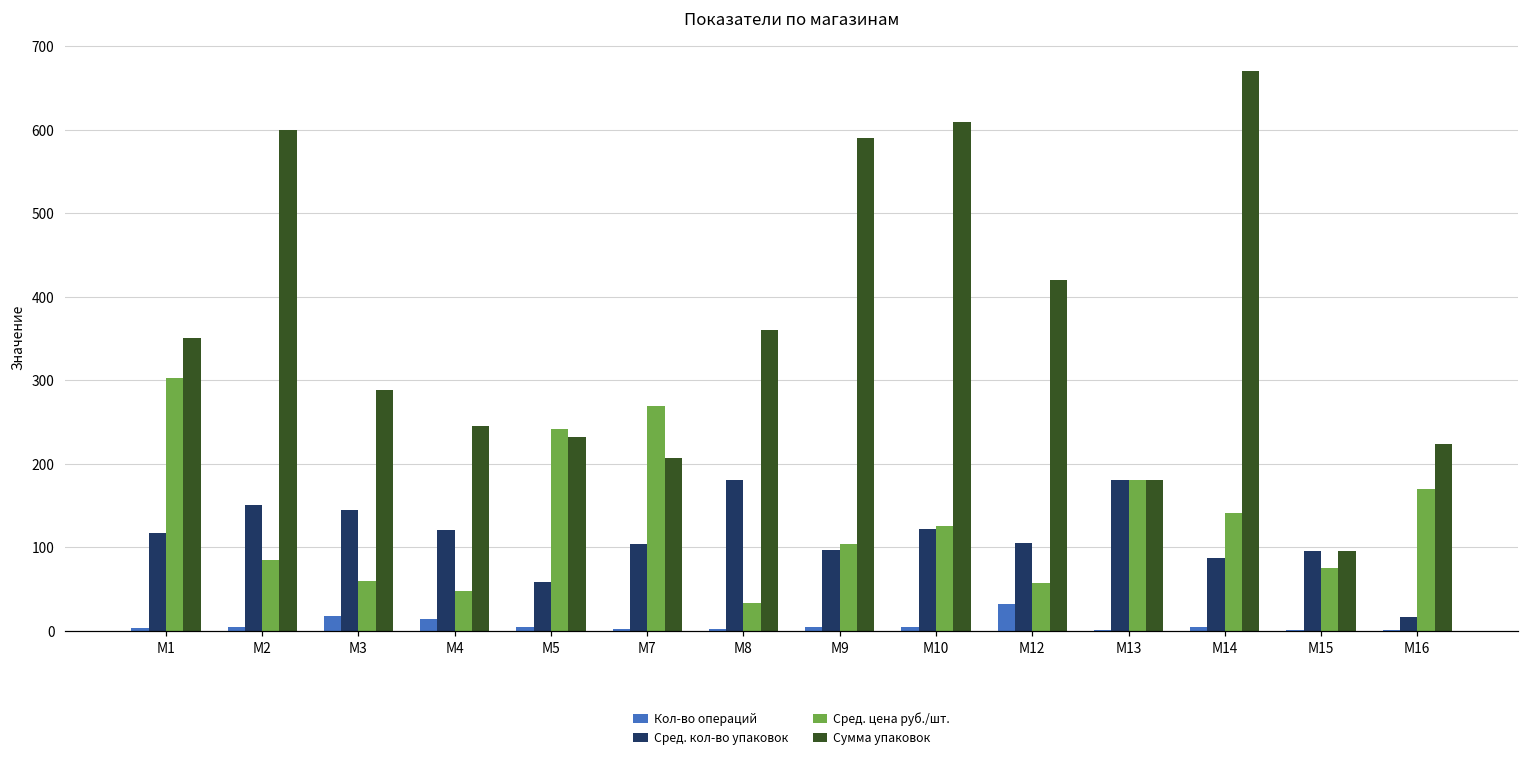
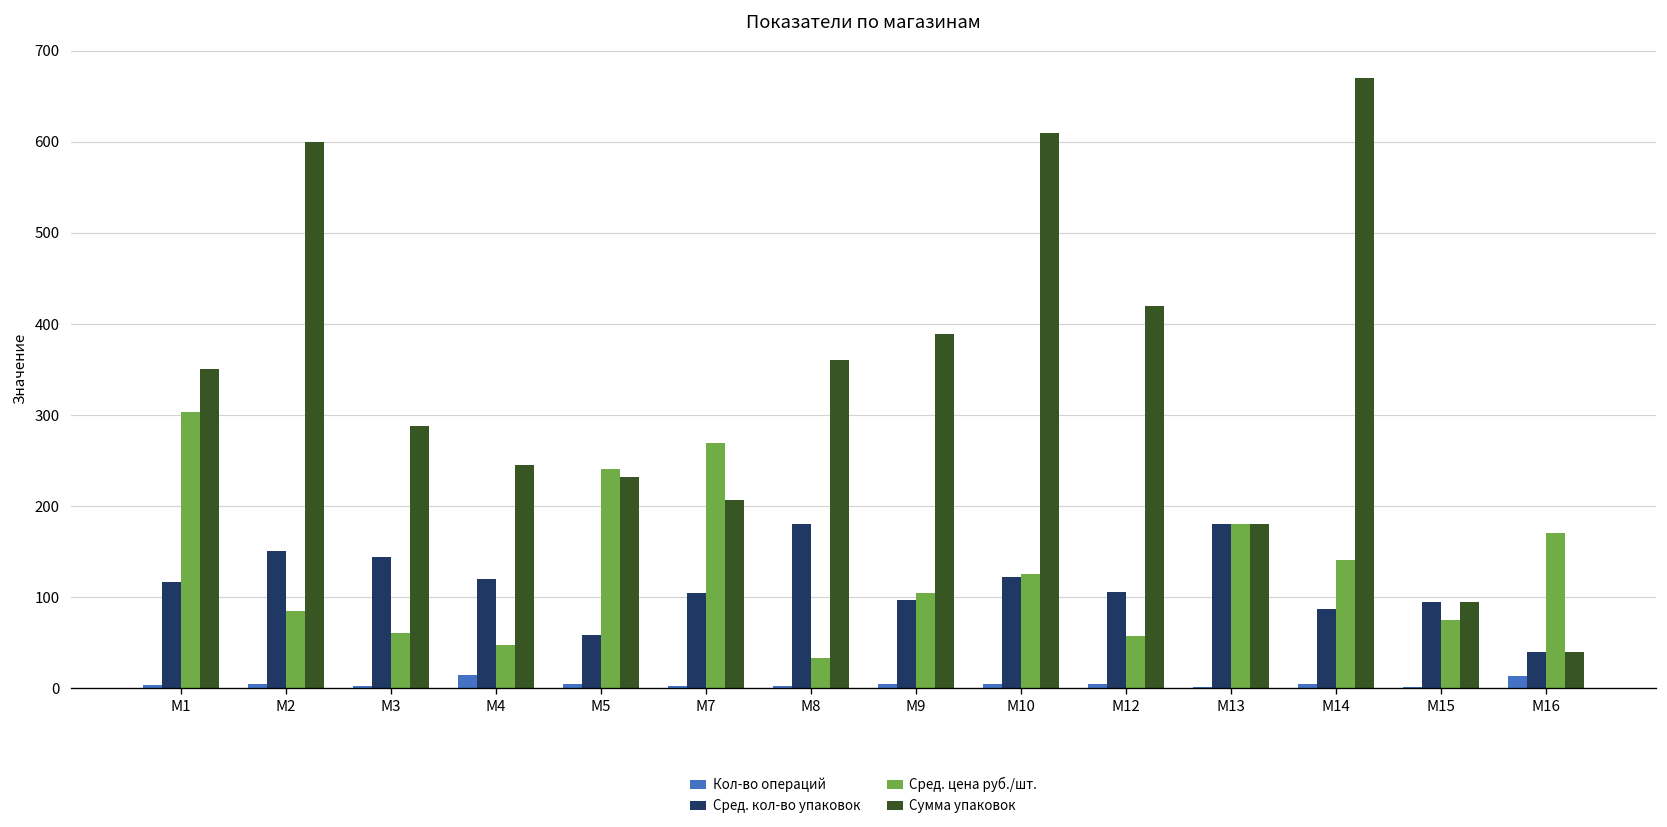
Кол-во операций, M3: 20 -> 0
Сумма упаковок, M9: 590 -> 390
Кол-во операций, M12: 30 -> 0
Кол-во операций, M16: 0 -> 10
Сред. кол-во упаковок, M16: 20 -> 40
Сумма упаковок, M16: 220 -> 40
